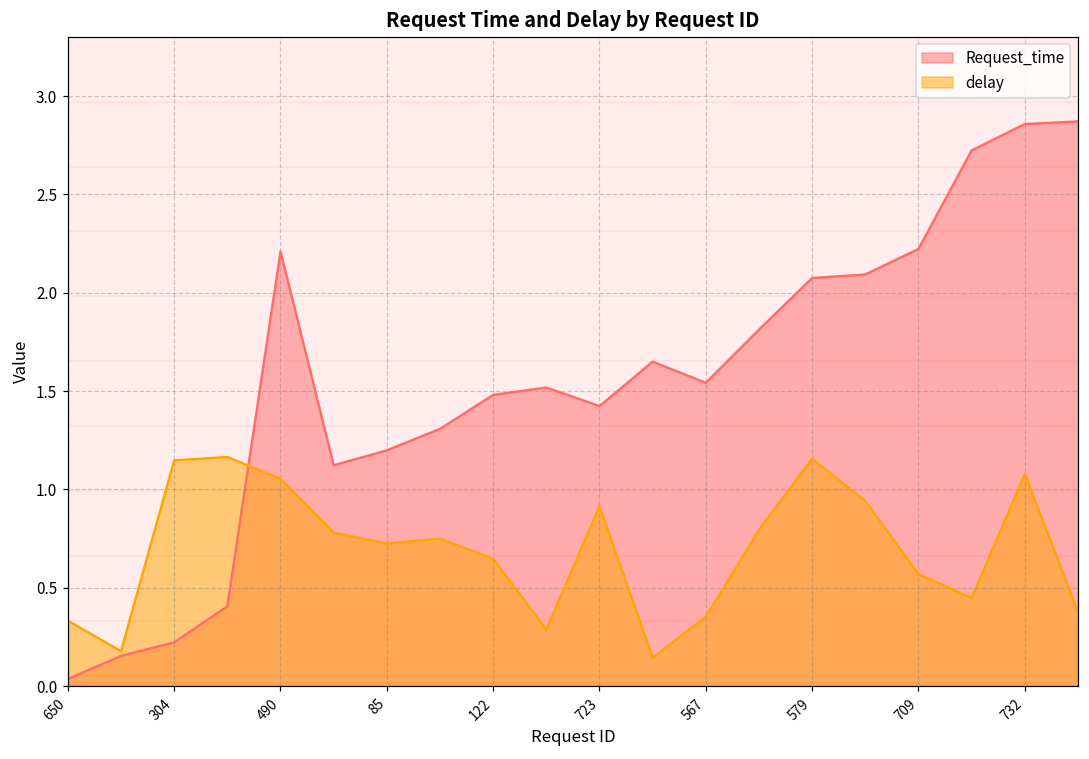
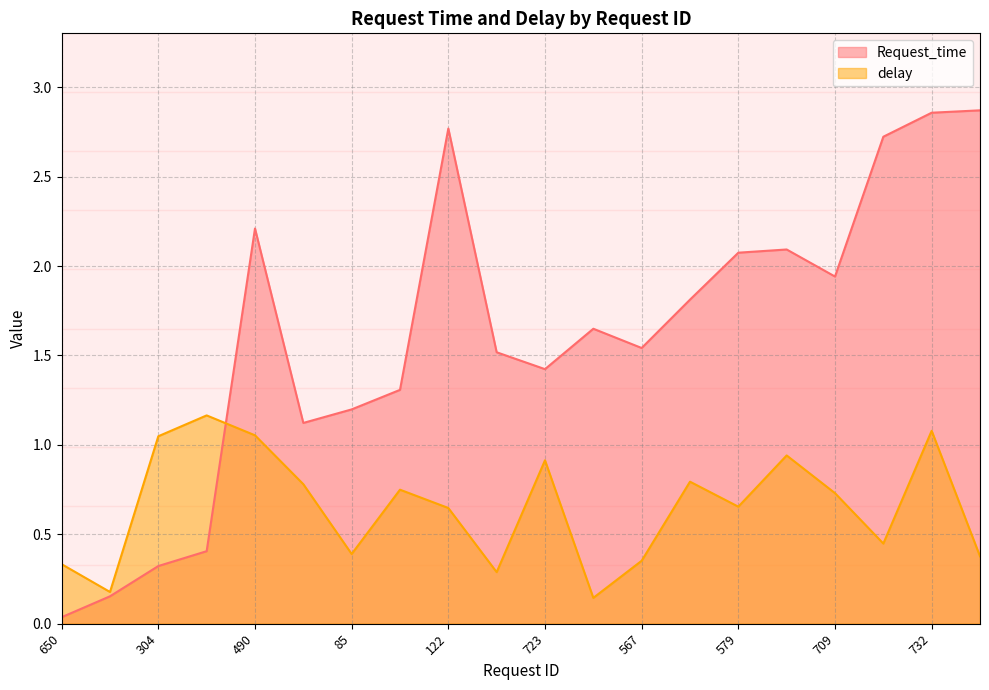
Request_time, 304: 0.22 -> 0.32
delay, 304: 1.15 -> 1.05
delay, 85: 0.73 -> 0.39
Request_time, 122: 1.48 -> 2.77
delay, 579: 1.16 -> 0.65
Request_time, 709: 2.22 -> 1.94
delay, 709: 0.57 -> 0.73
